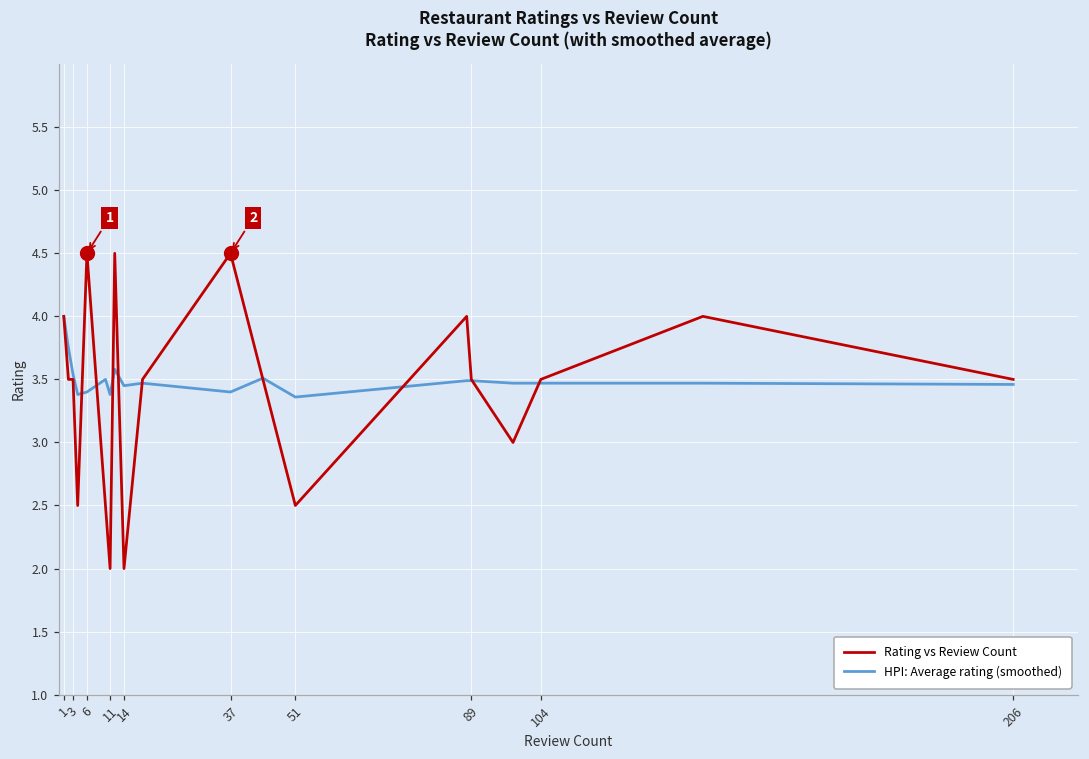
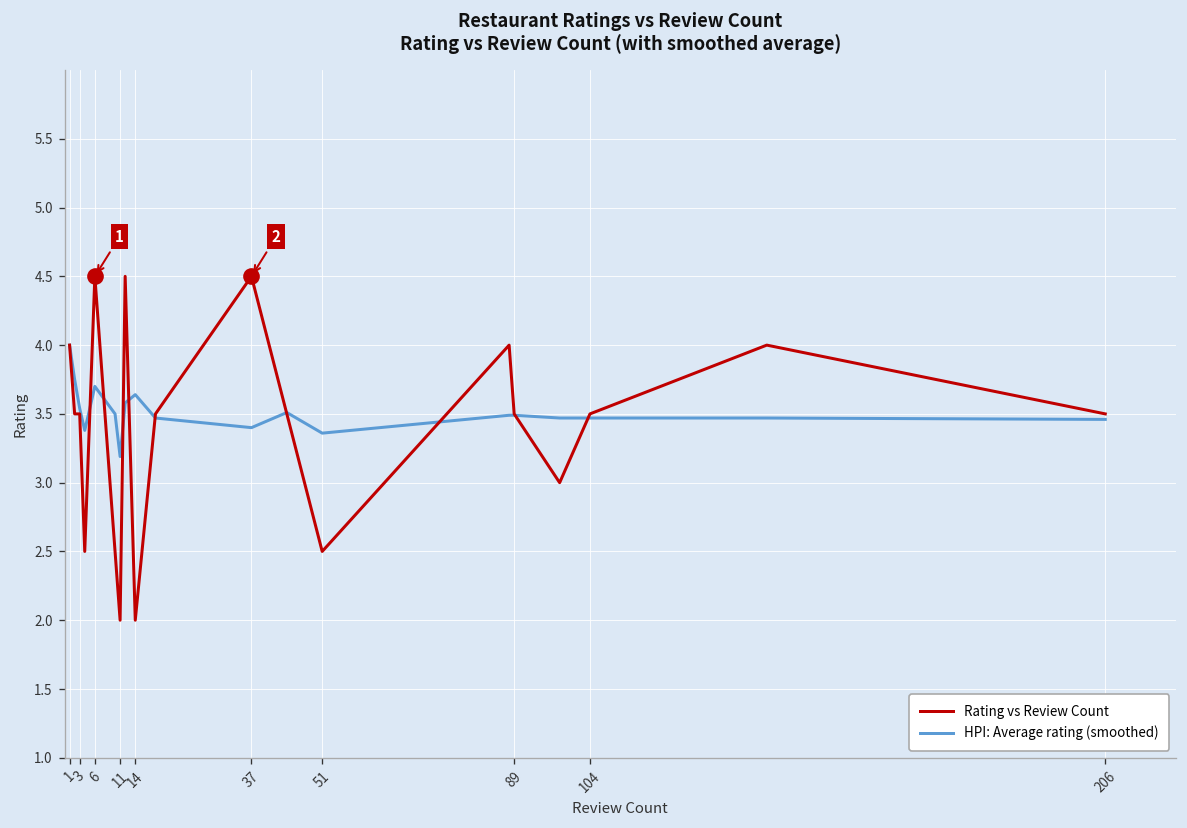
HPI: Average rating (smoothed), 6: 3.4 -> 3.7
HPI: Average rating (smoothed), 11: 3.38 -> 3.19
HPI: Average rating (smoothed), 14: 3.45 -> 3.64
